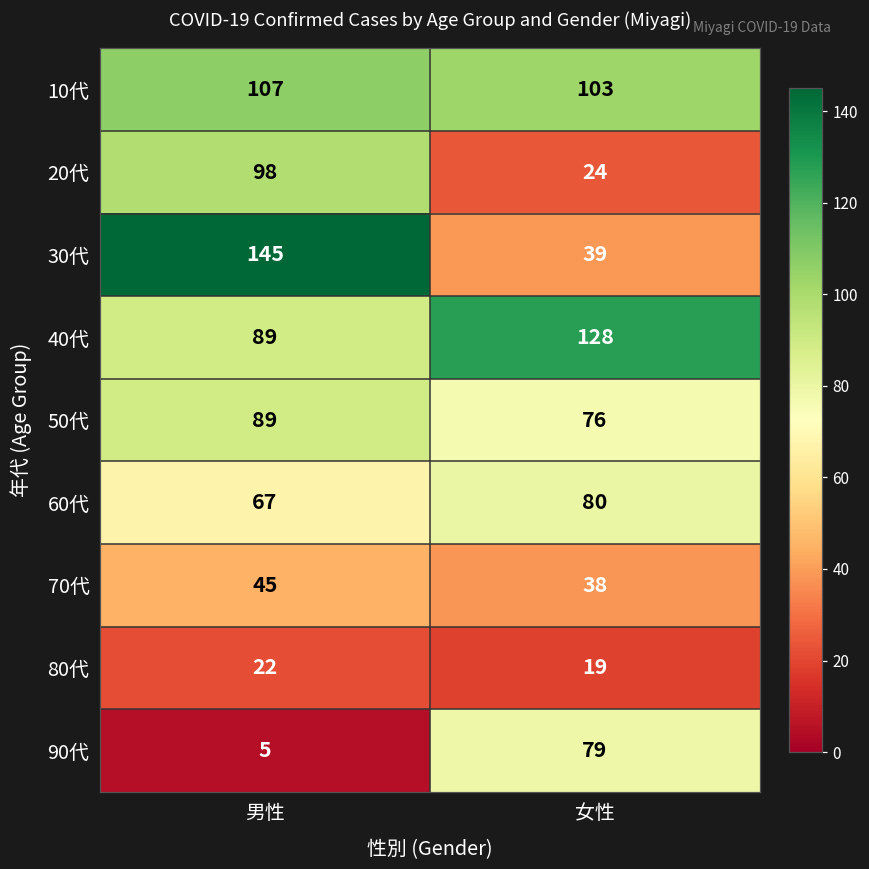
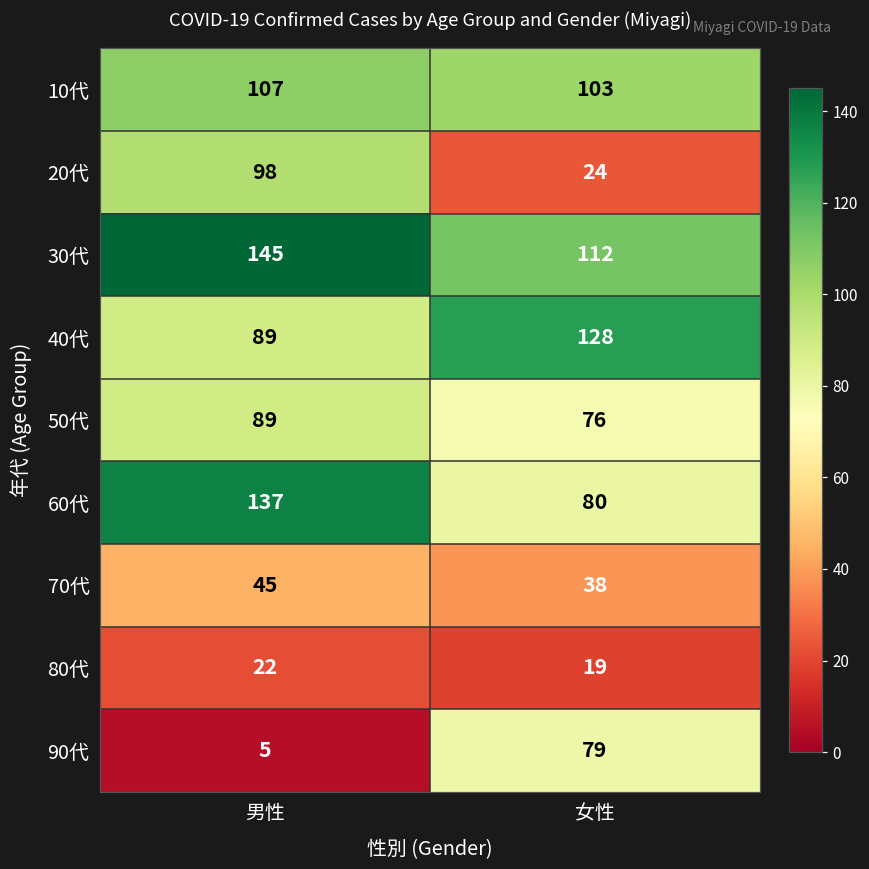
30代, 女性: 39 -> 112
60代, 男性: 67 -> 137
